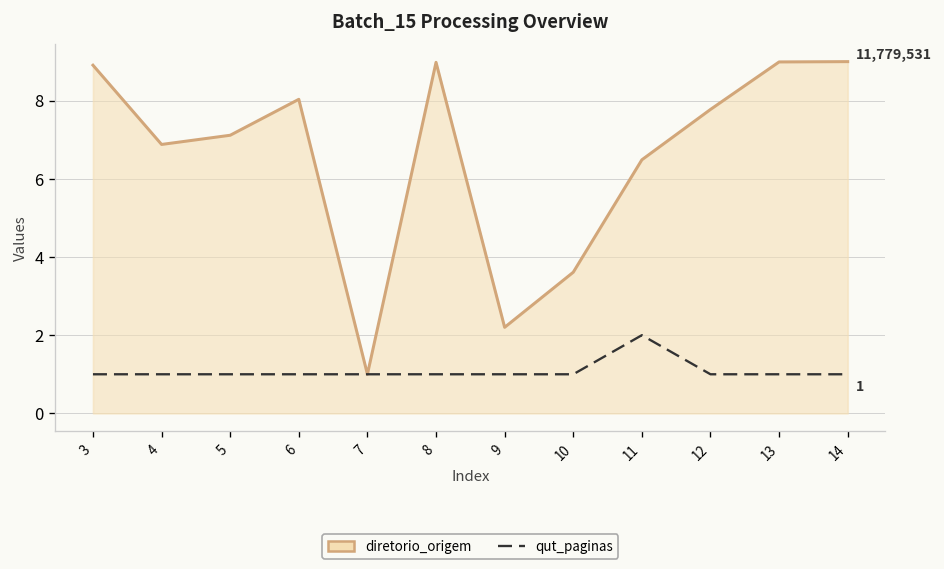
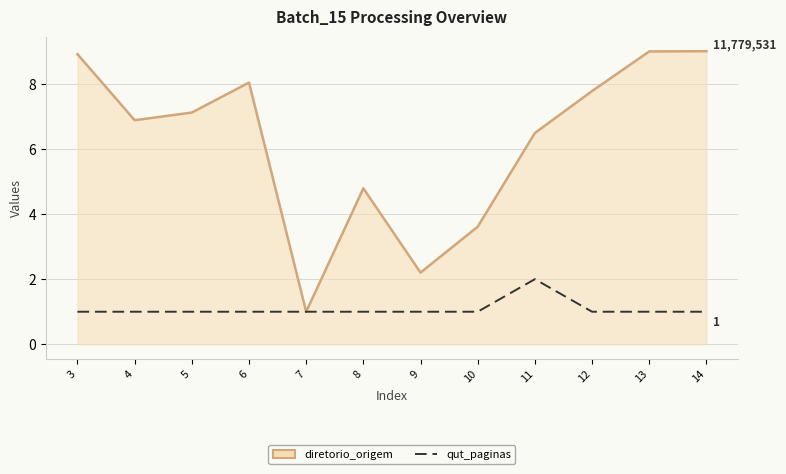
diretorio_origem, 8: 9.0 -> 4.8
